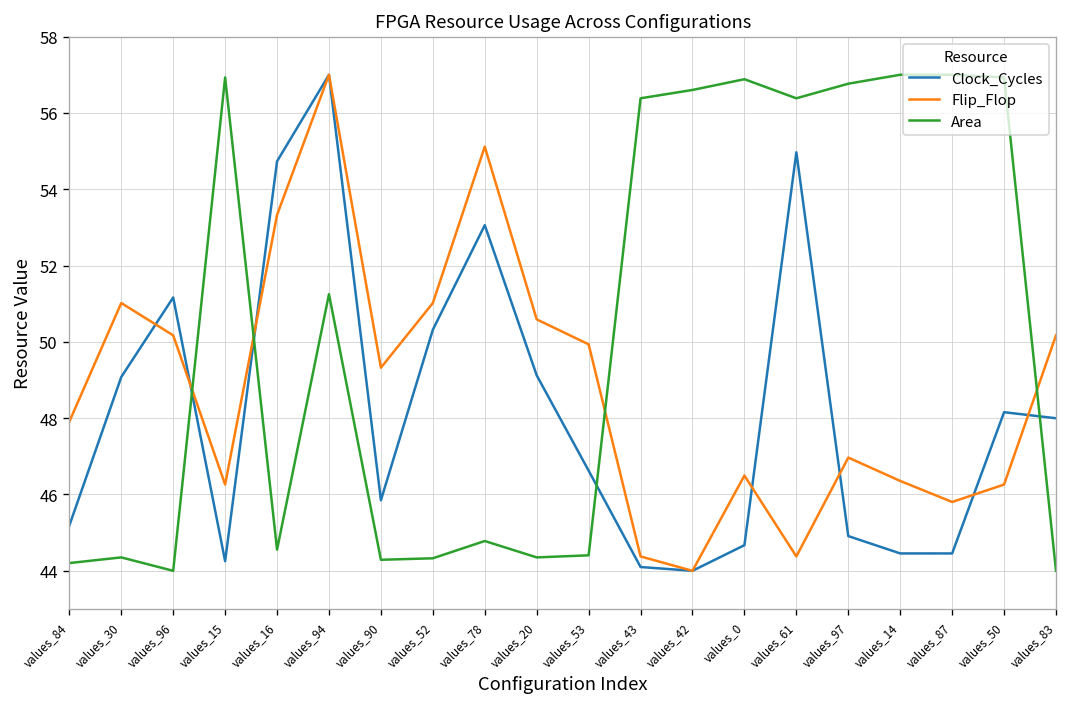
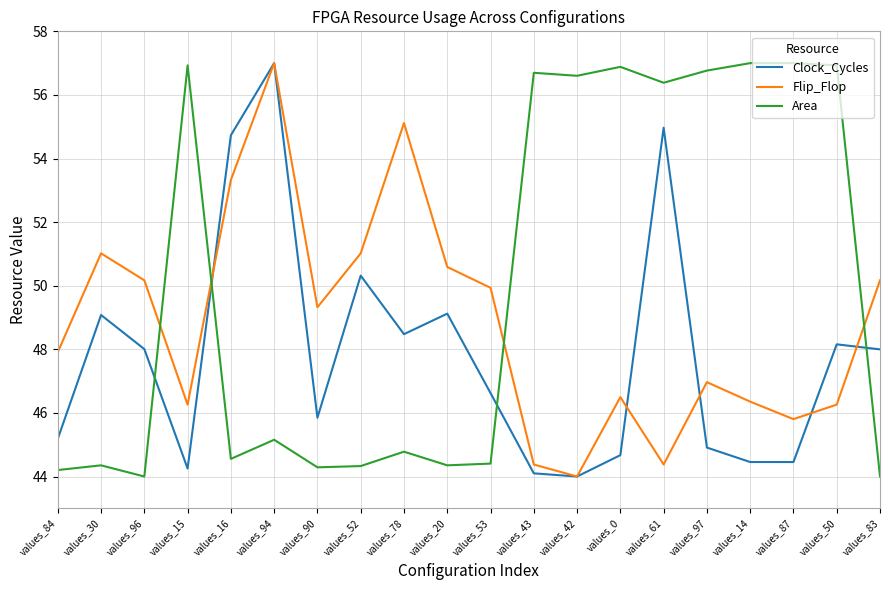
Clock_Cycles, values_96: 51.2 -> 48.0
Area, values_94: 51.3 -> 45.2
Clock_Cycles, values_78: 53.1 -> 48.5
Area, values_43: 56.4 -> 56.7
